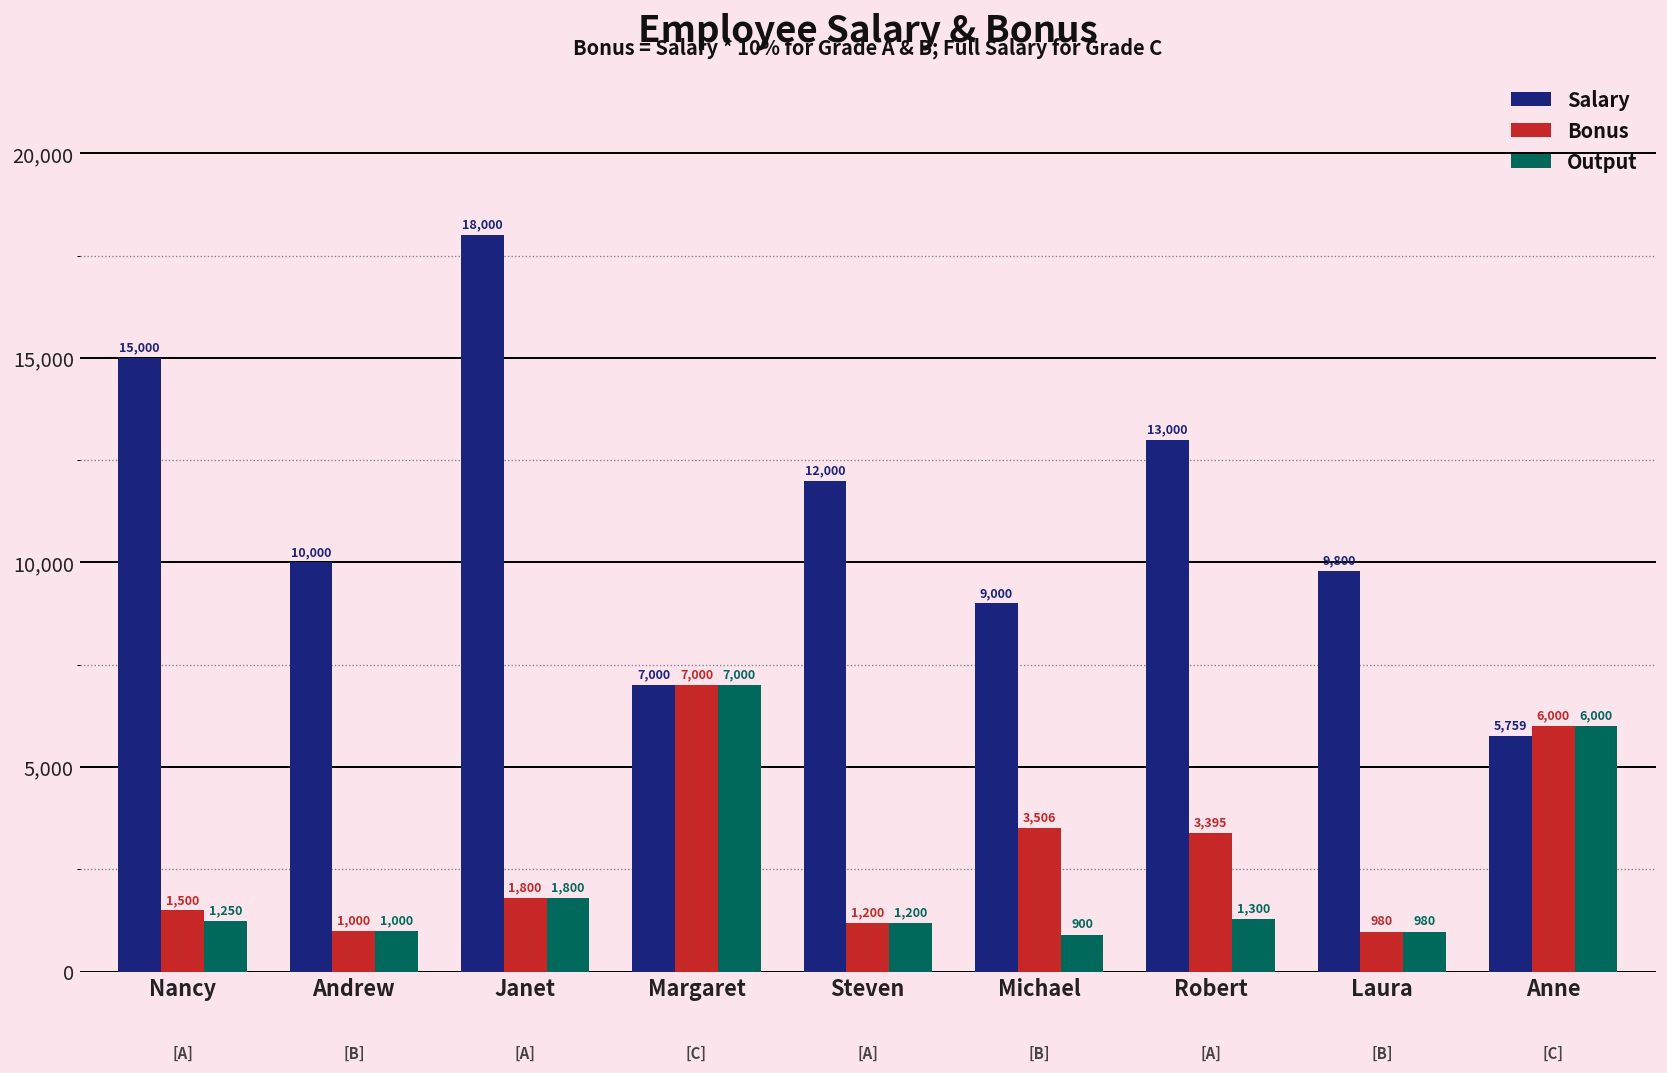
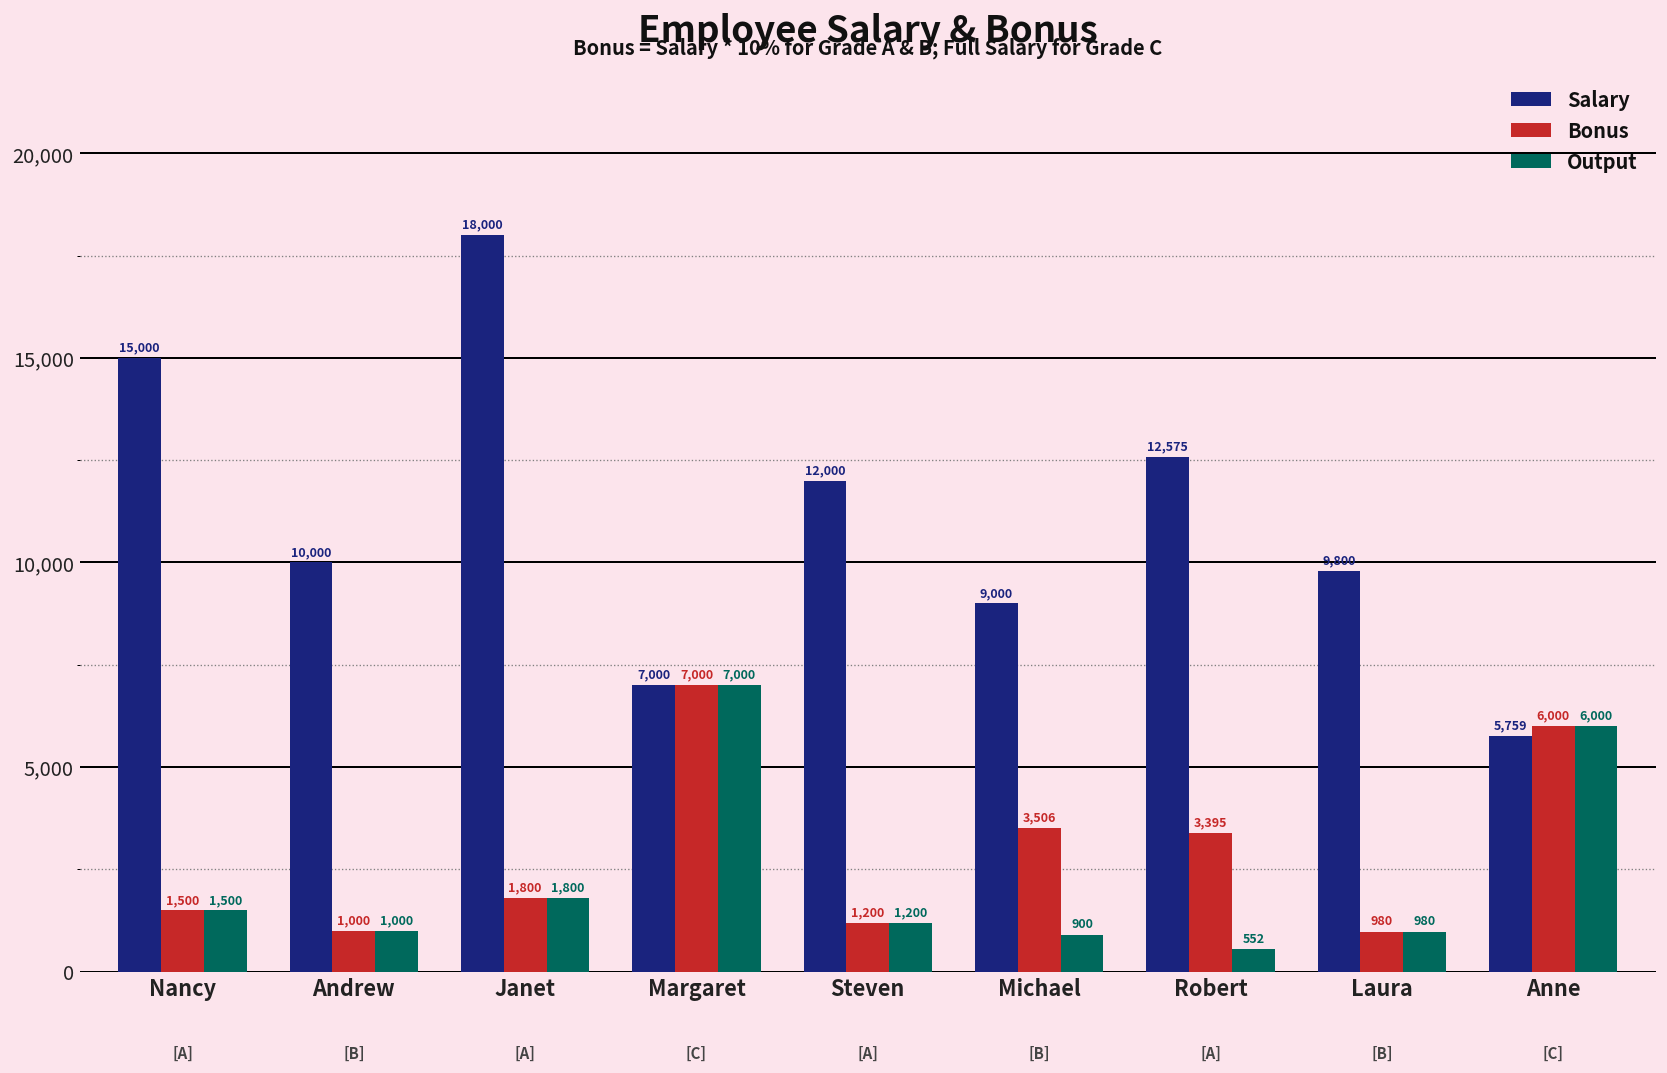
Output, Nancy: 1,250 -> 1,500
Salary, Robert: 13,000 -> 12,575
Output, Robert: 1,300 -> 552
